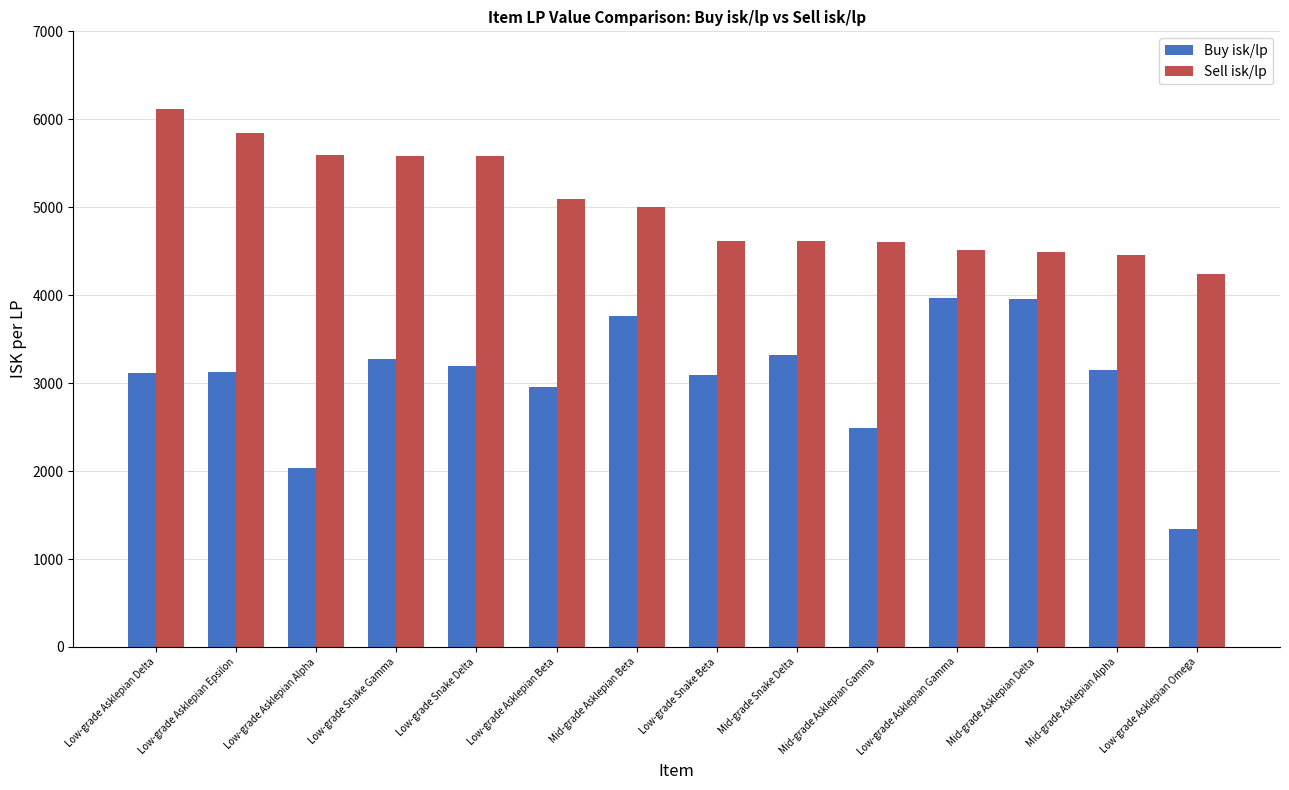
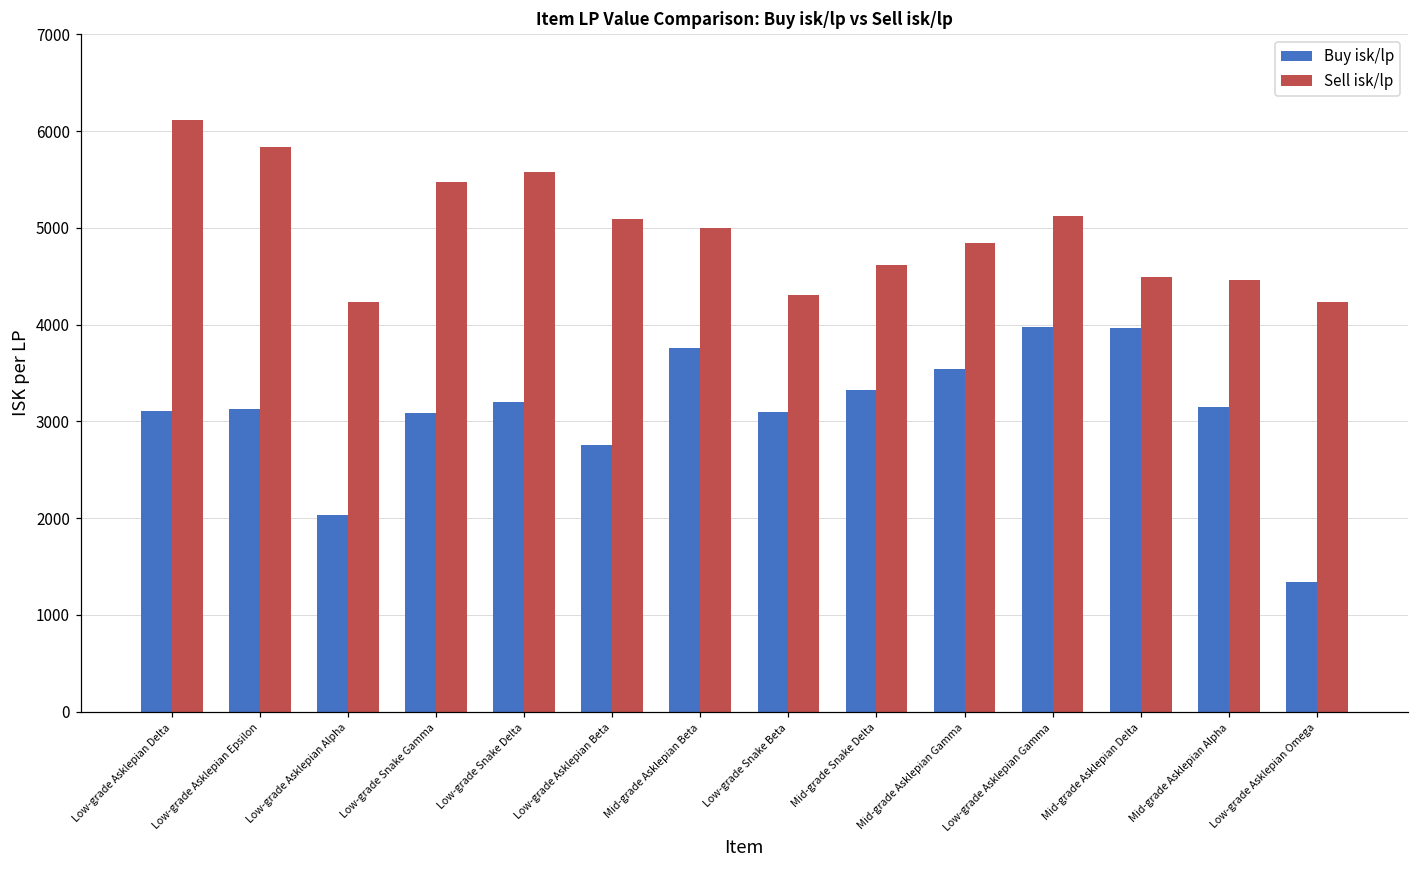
Sell isk/lp, Low-grade Asklepian Alpha: 5600 -> 4200
Buy isk/lp, Low-grade Snake Gamma: 3300 -> 3100
Sell isk/lp, Low-grade Snake Gamma: 5600 -> 5500
Buy isk/lp, Low-grade Asklepian Beta: 3000 -> 2800
Sell isk/lp, Low-grade Snake Beta: 4600 -> 4300
Buy isk/lp, Mid-grade Asklepian Gamma: 2500 -> 3500
Sell isk/lp, Mid-grade Asklepian Gamma: 4600 -> 4800
Sell isk/lp, Low-grade Asklepian Gamma: 4500 -> 5100
